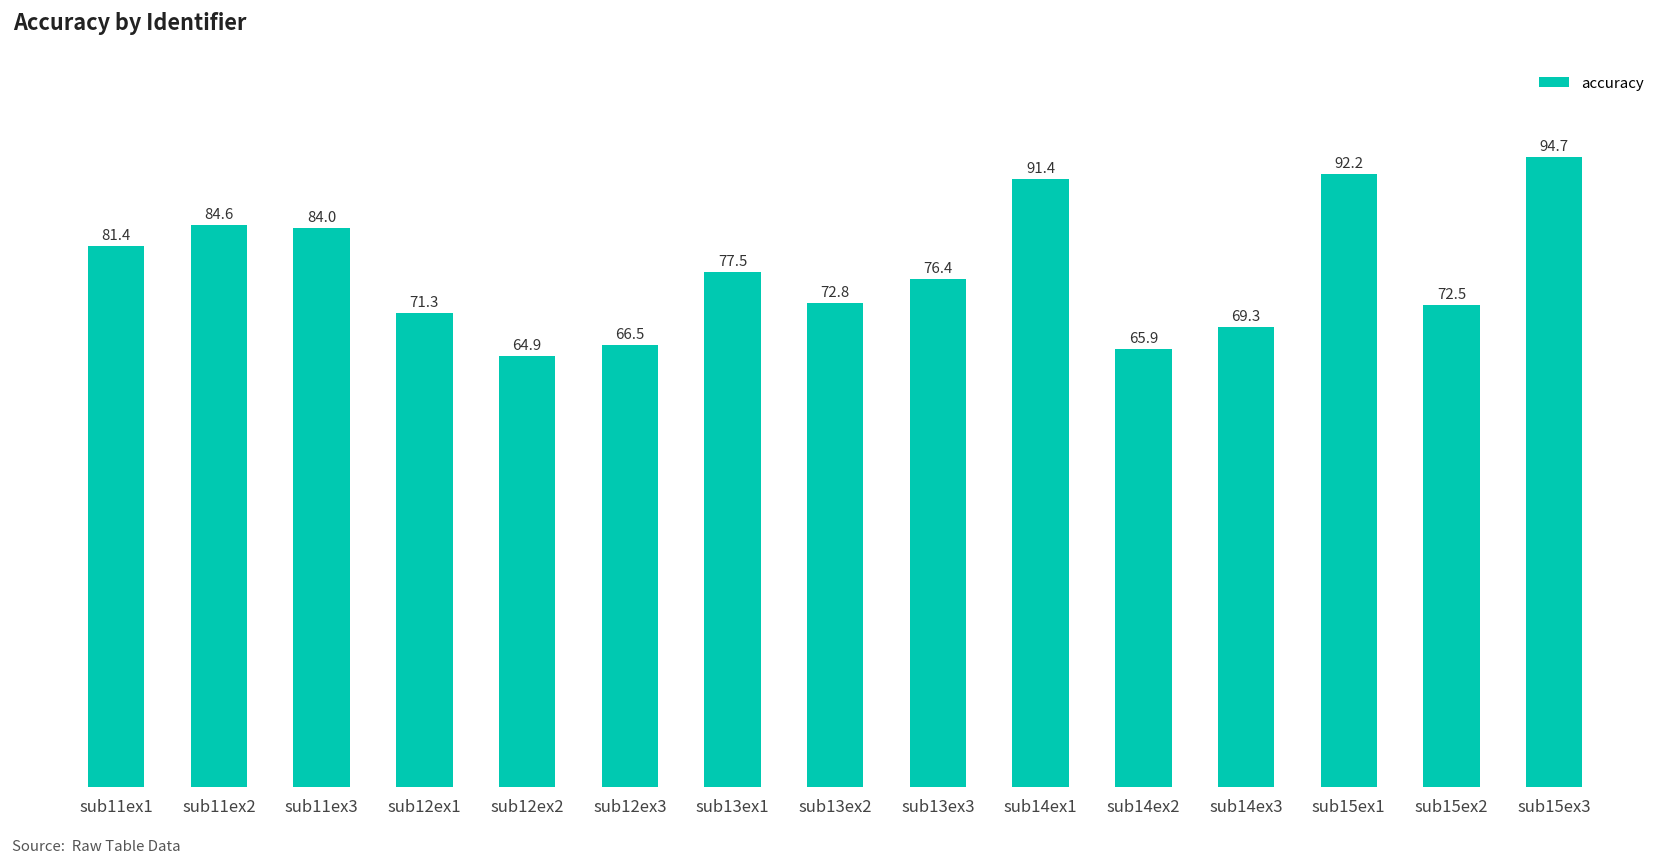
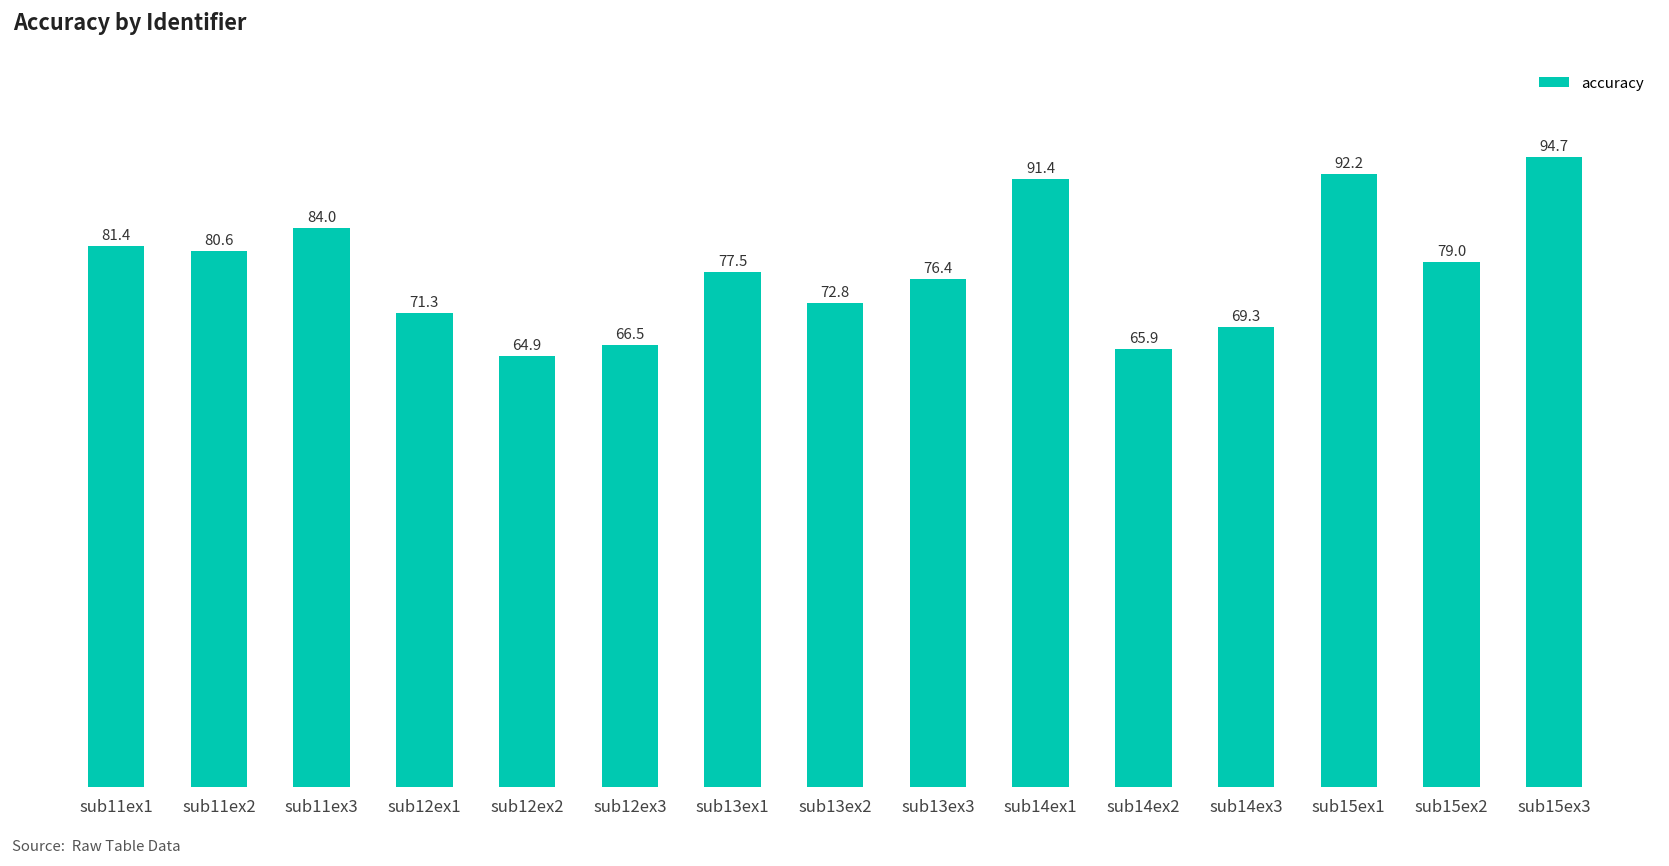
sub11ex2: 84.6 -> 80.6
sub15ex2: 72.5 -> 79.0
